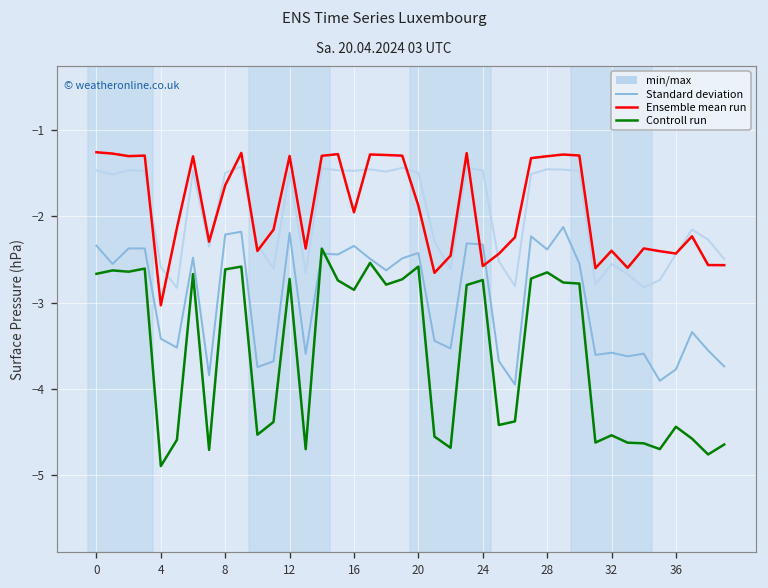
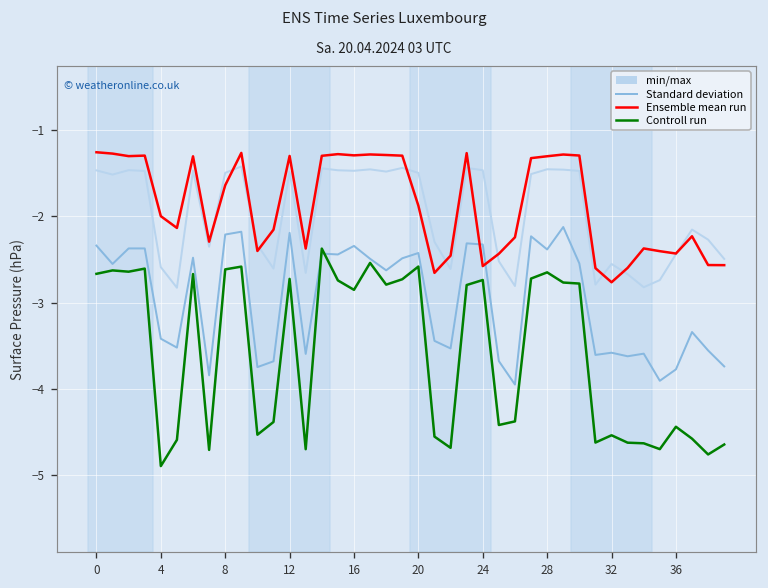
Ensemble mean run, 4: -3.0 -> -2.0
Ensemble mean run, 16: -2.0 -> -1.3
Ensemble mean run, 32: -2.4 -> -2.8
